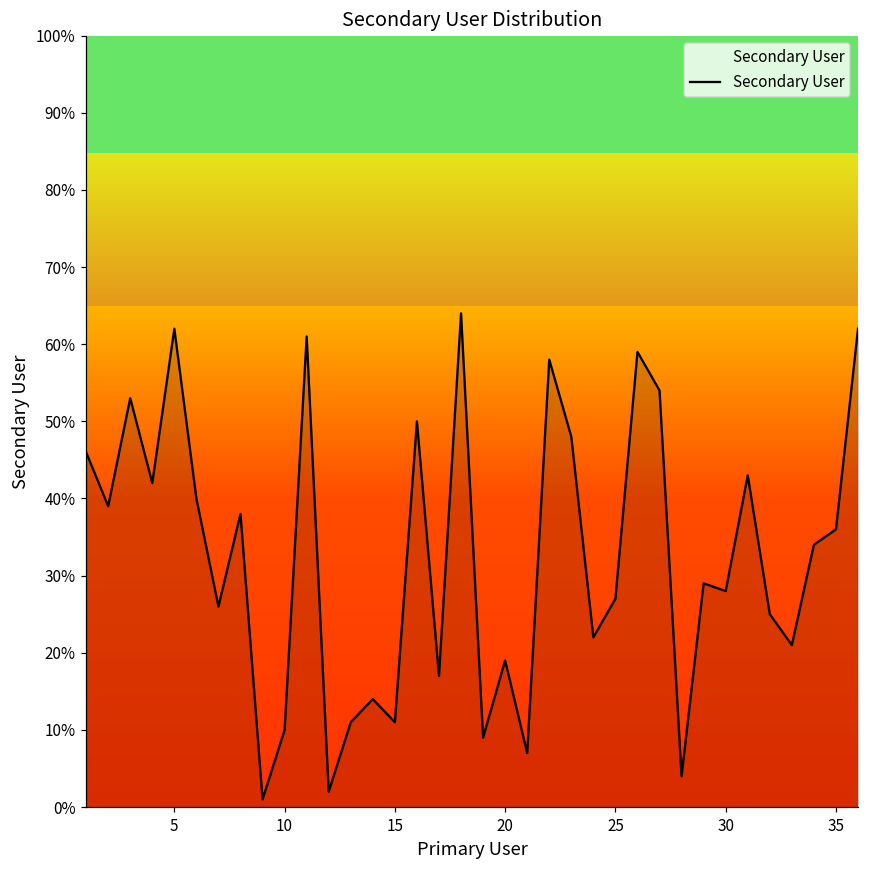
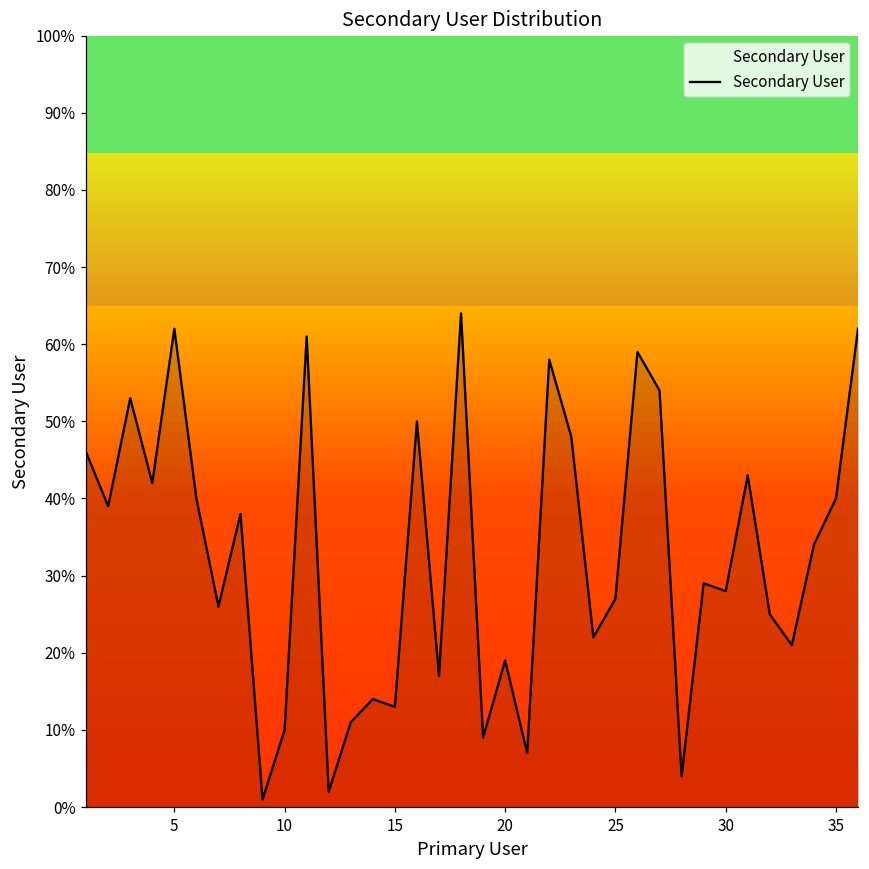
15: 11% -> 13%
35: 36% -> 40%
